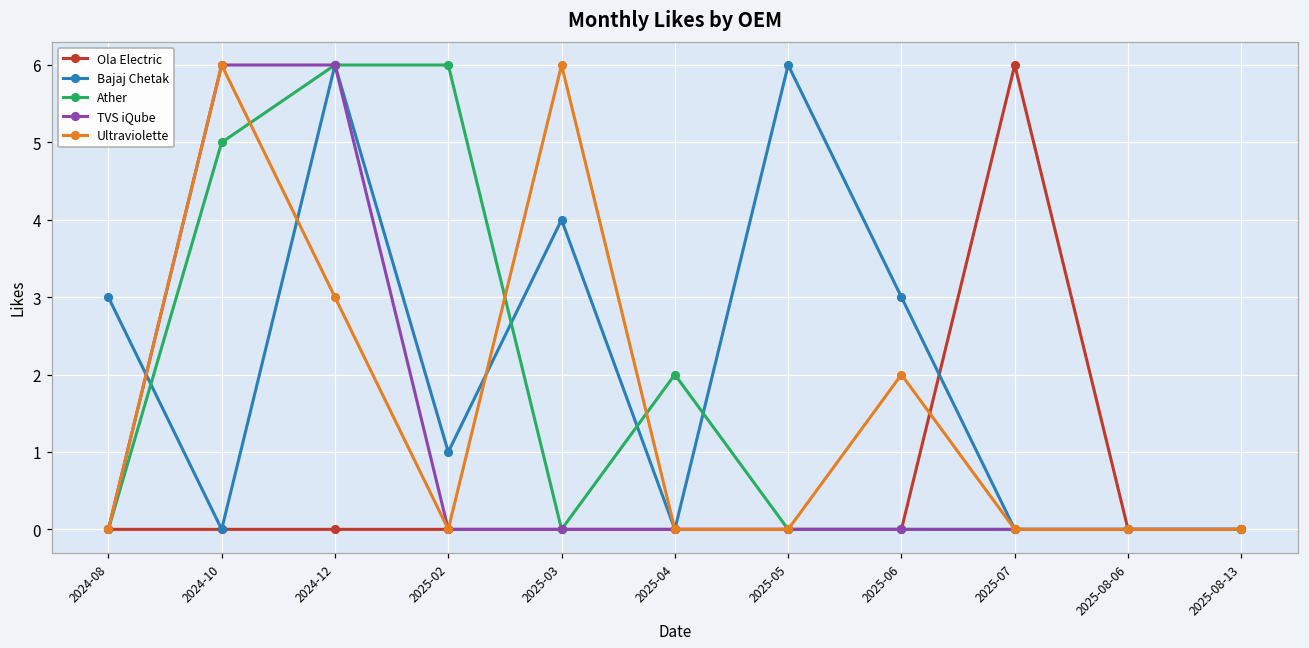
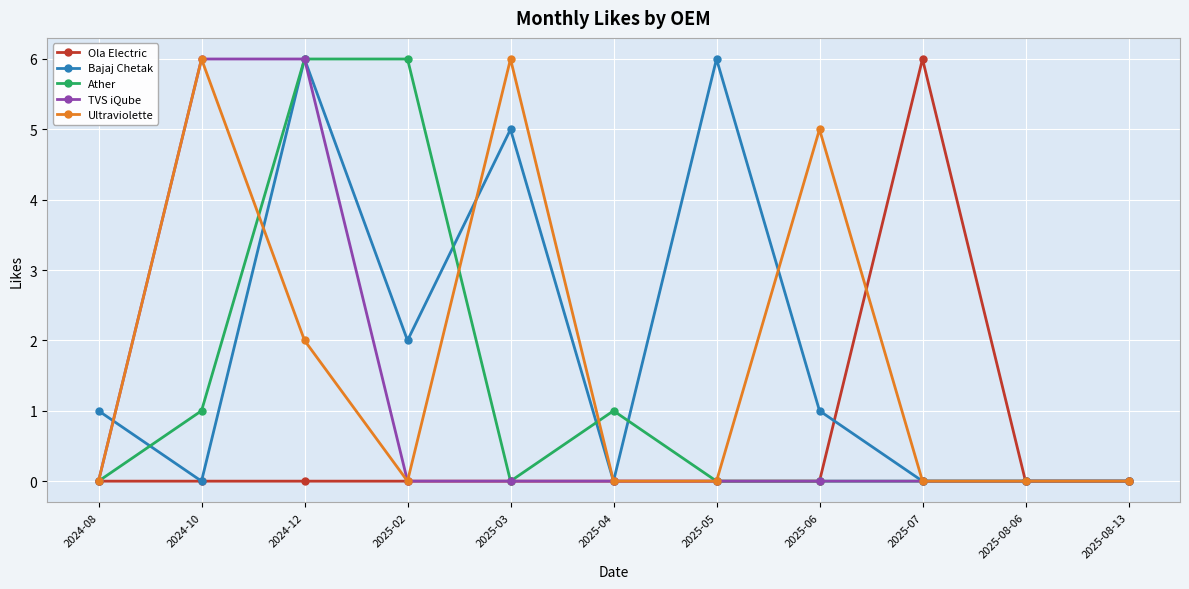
Bajaj Chetak, 2024-08: 3 -> 1
Ather, 2024-10: 5 -> 1
Ultraviolette, 2024-12: 3 -> 2
Bajaj Chetak, 2025-02: 1 -> 2
Bajaj Chetak, 2025-03: 4 -> 5
Ather, 2025-04: 2 -> 1
Bajaj Chetak, 2025-06: 3 -> 1
Ultraviolette, 2025-06: 2 -> 5
